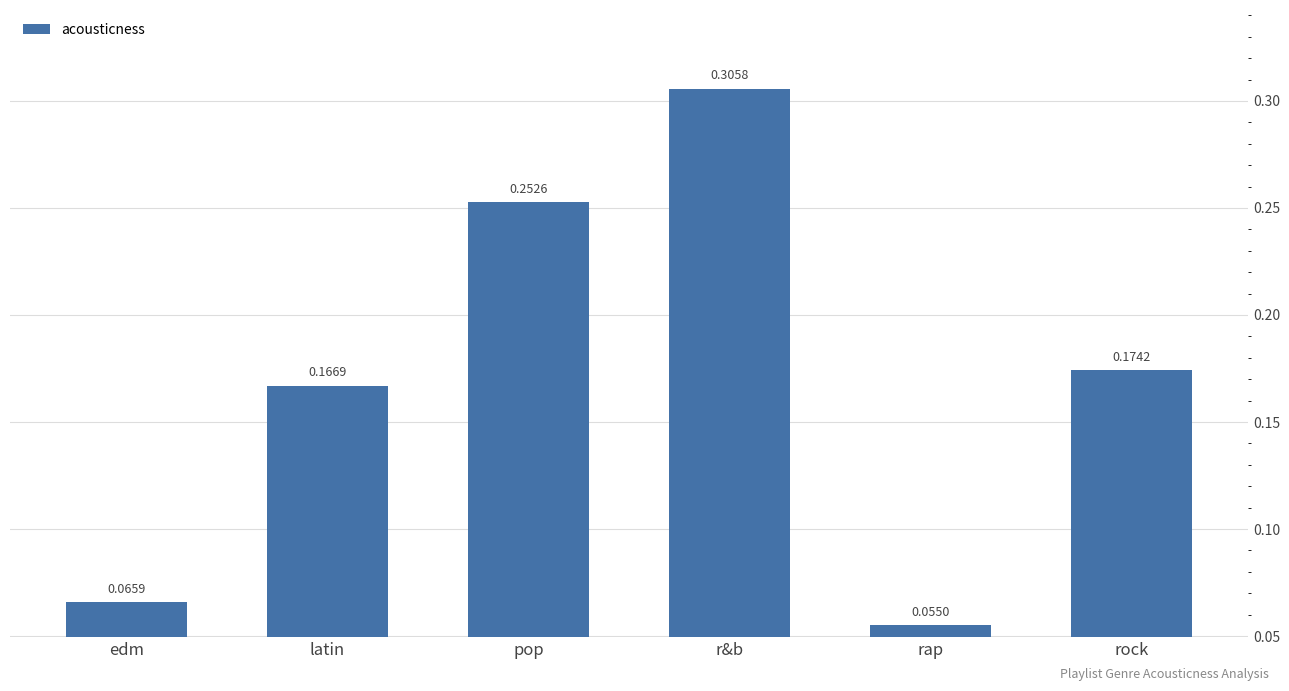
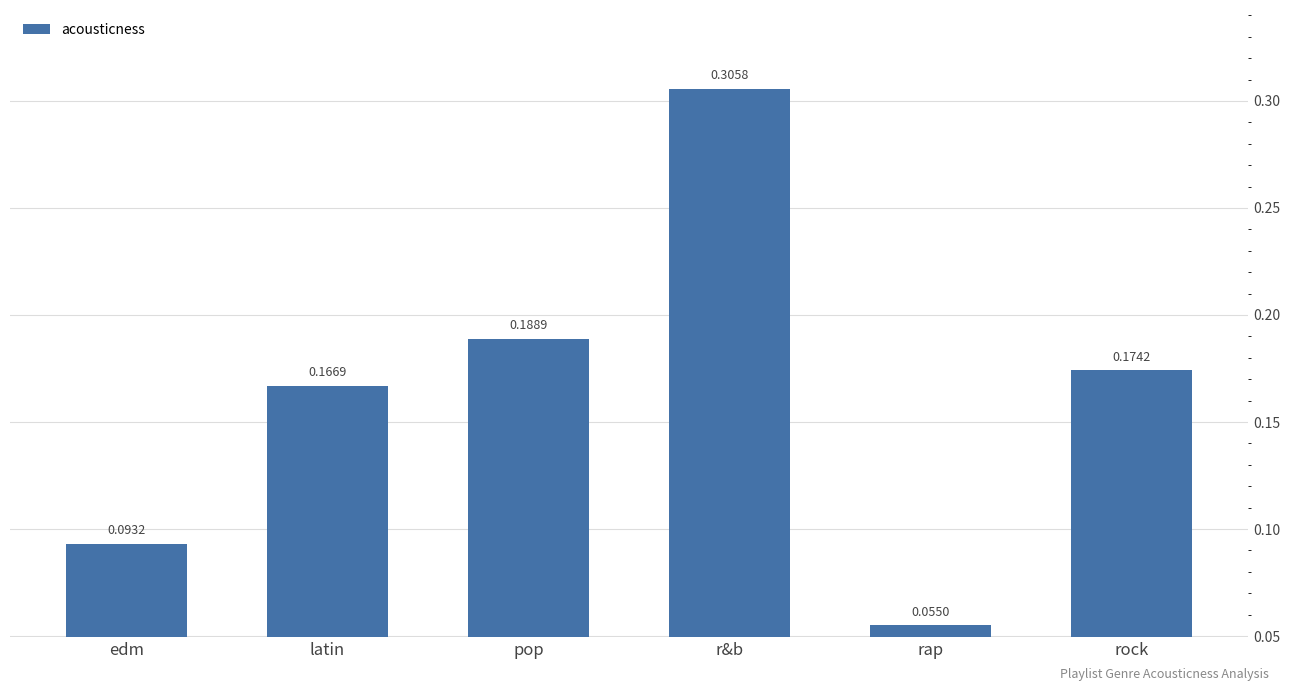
edm: 0.0659 -> 0.0932
pop: 0.2526 -> 0.1889
